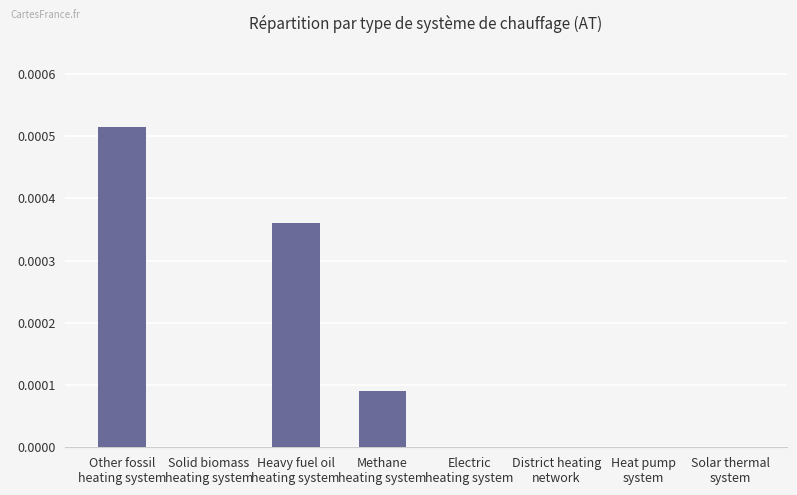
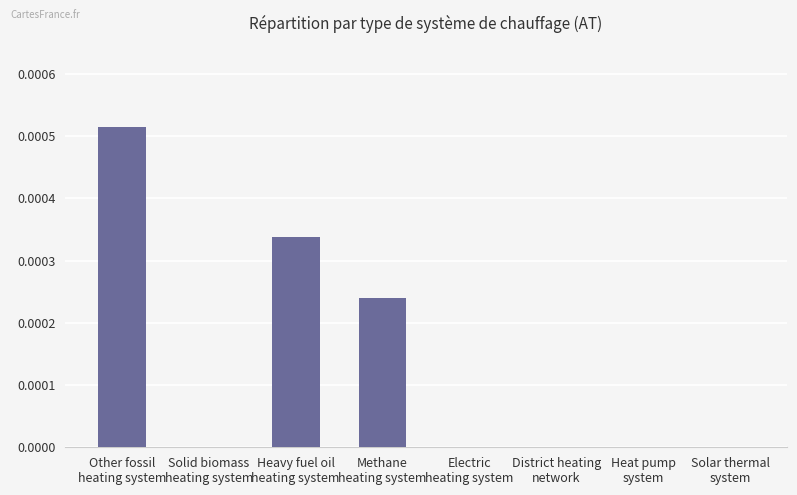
Heavy fuel oil heating system: 0.00036 -> 0.00034
Methane heating system: 0.00009 -> 0.00024
